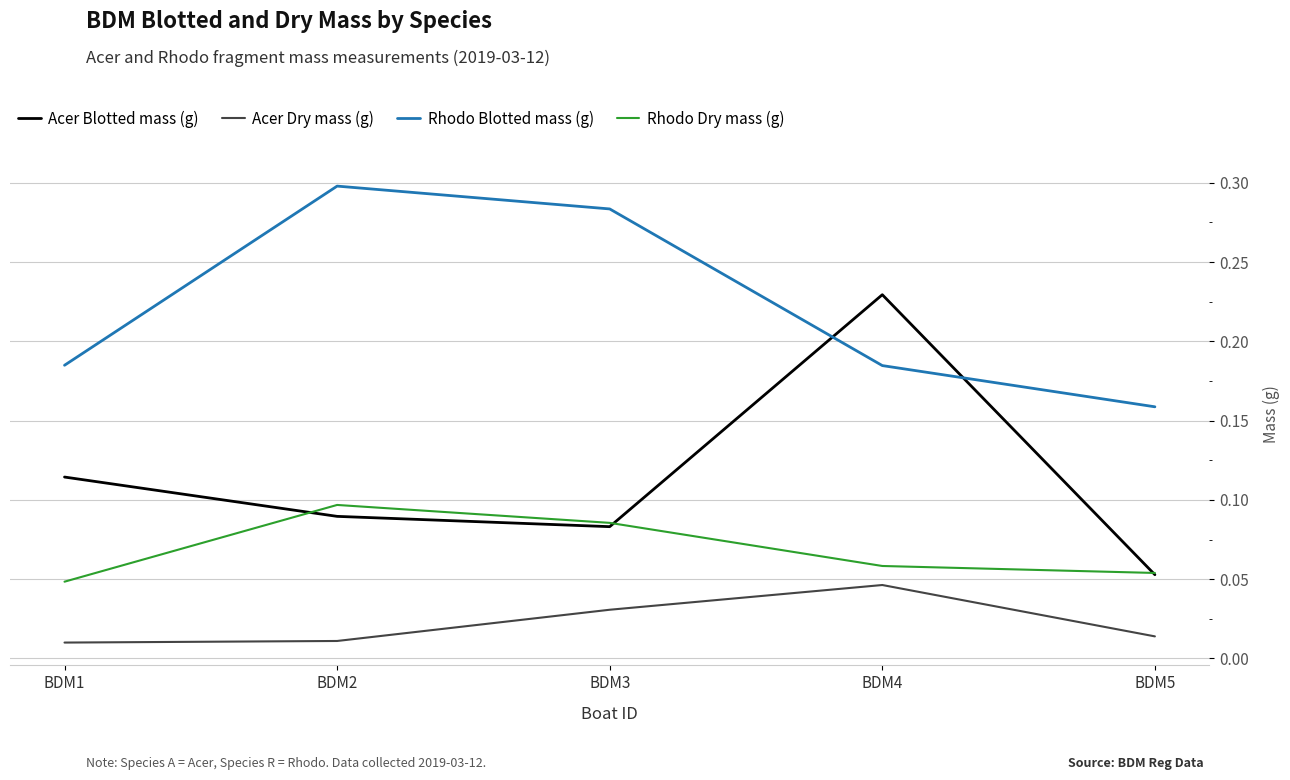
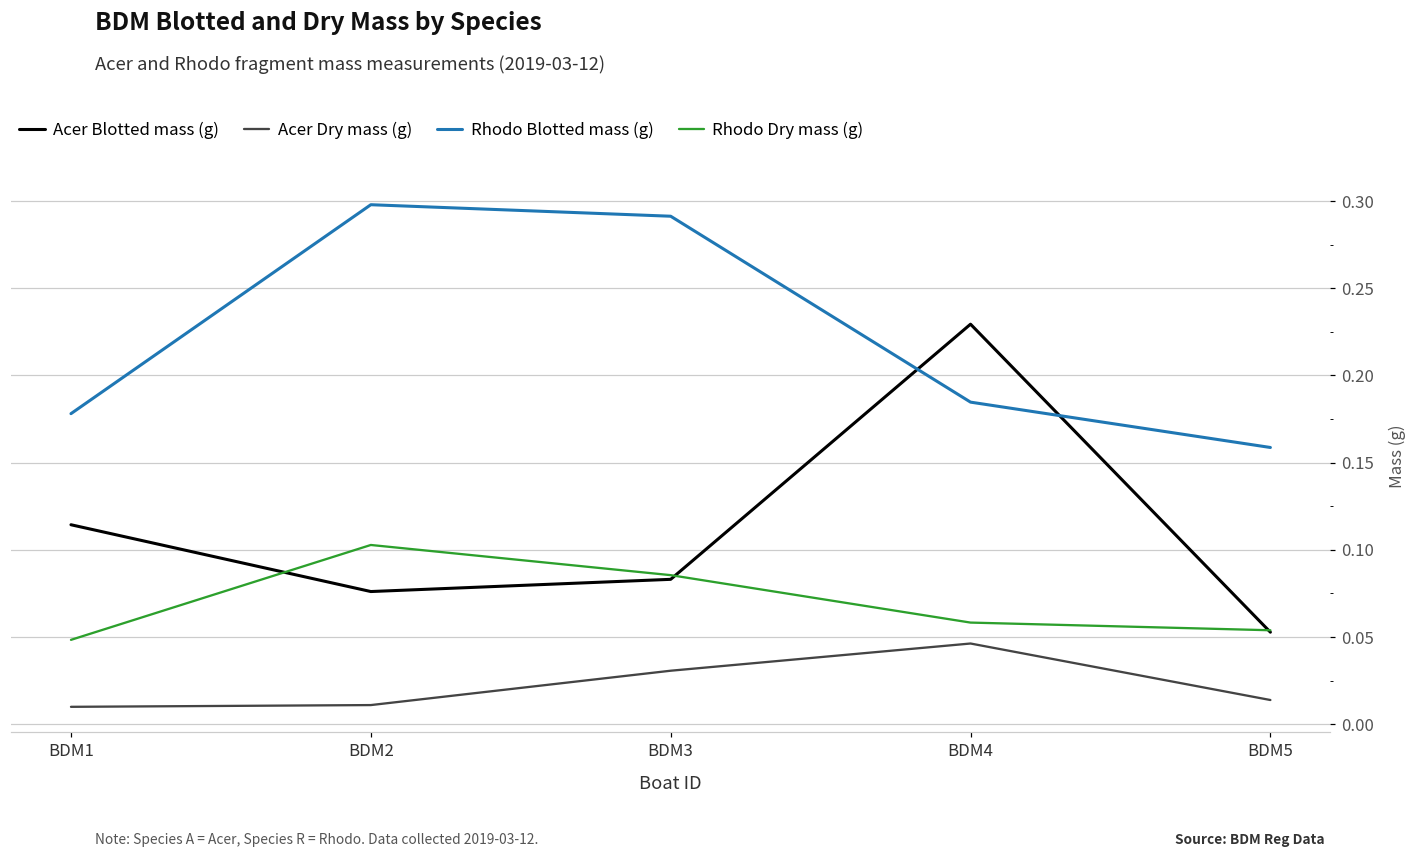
Rhodo Blotted mass (g), BDM1: 0.185 -> 0.178
Acer Blotted mass (g), BDM2: 0.090 -> 0.076
Rhodo Dry mass (g), BDM2: 0.097 -> 0.103
Rhodo Blotted mass (g), BDM3: 0.284 -> 0.291
